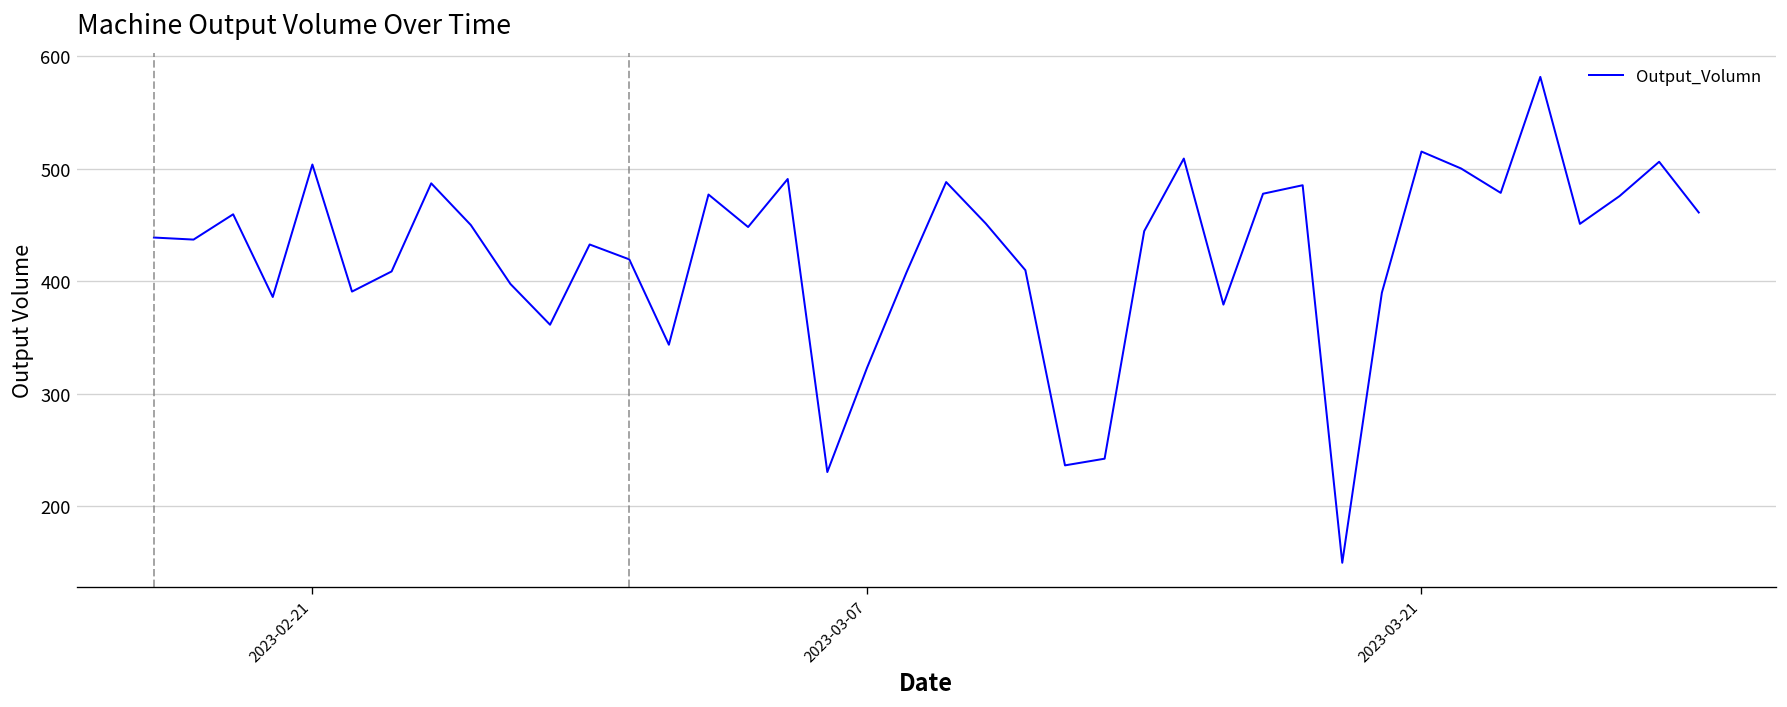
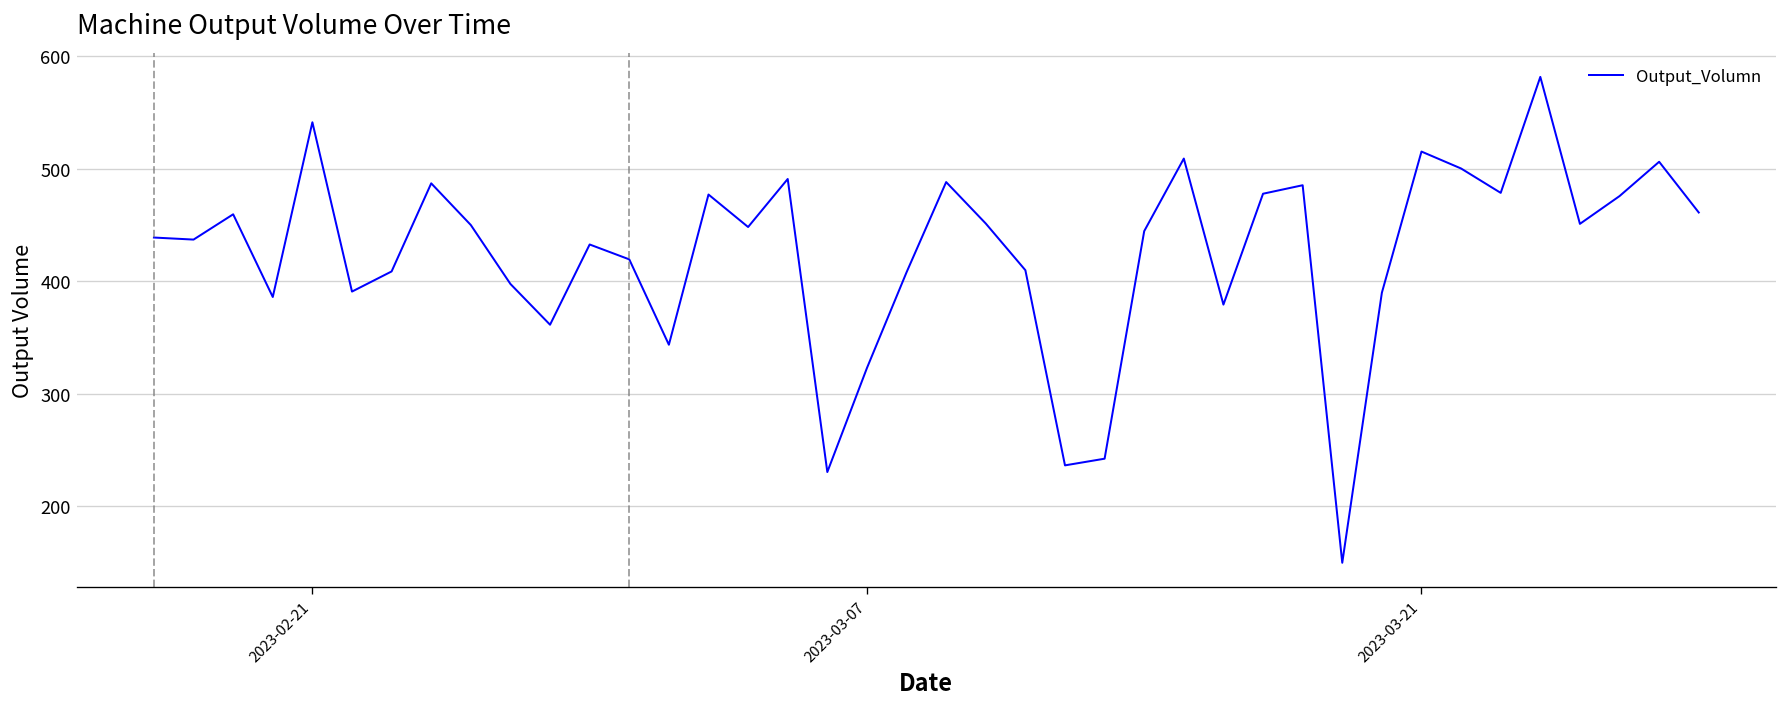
2023-02-21: 500 -> 540
